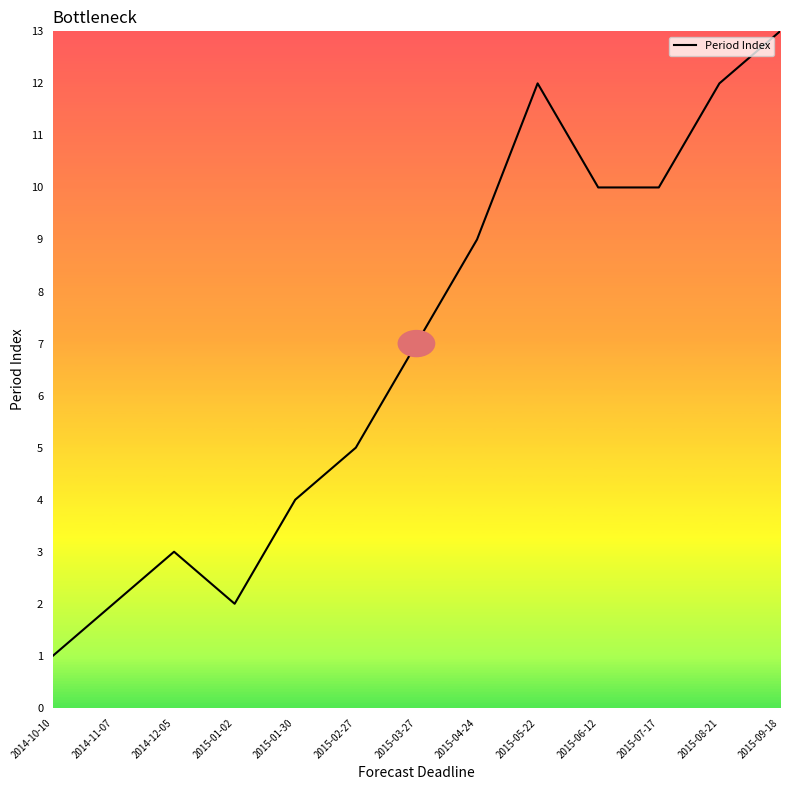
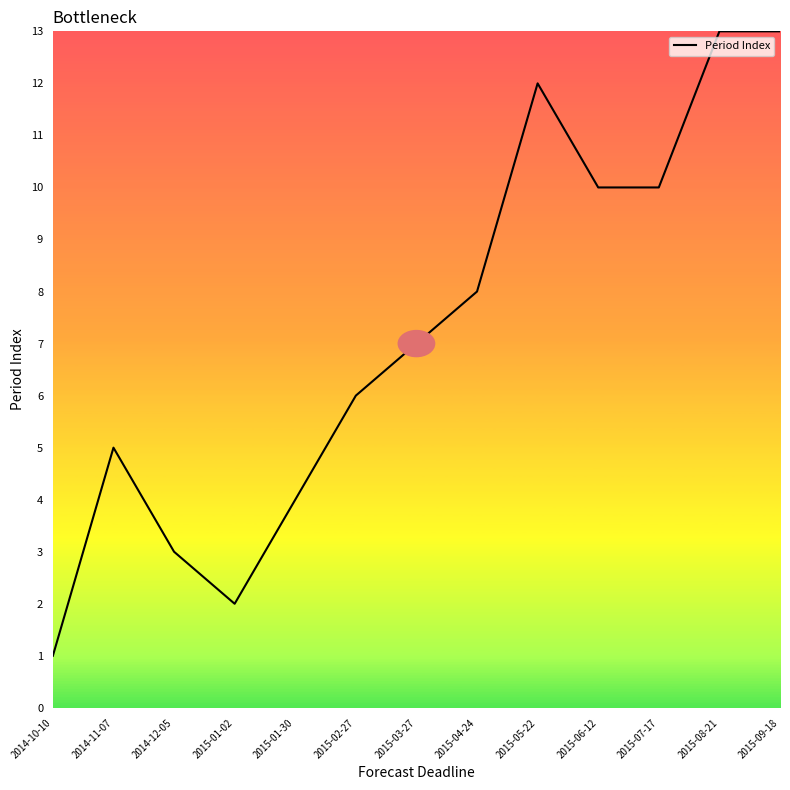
2014-11-07: 2 -> 5
2015-02-27: 5 -> 6
2015-04-24: 9 -> 8
2015-08-21: 12 -> 13
